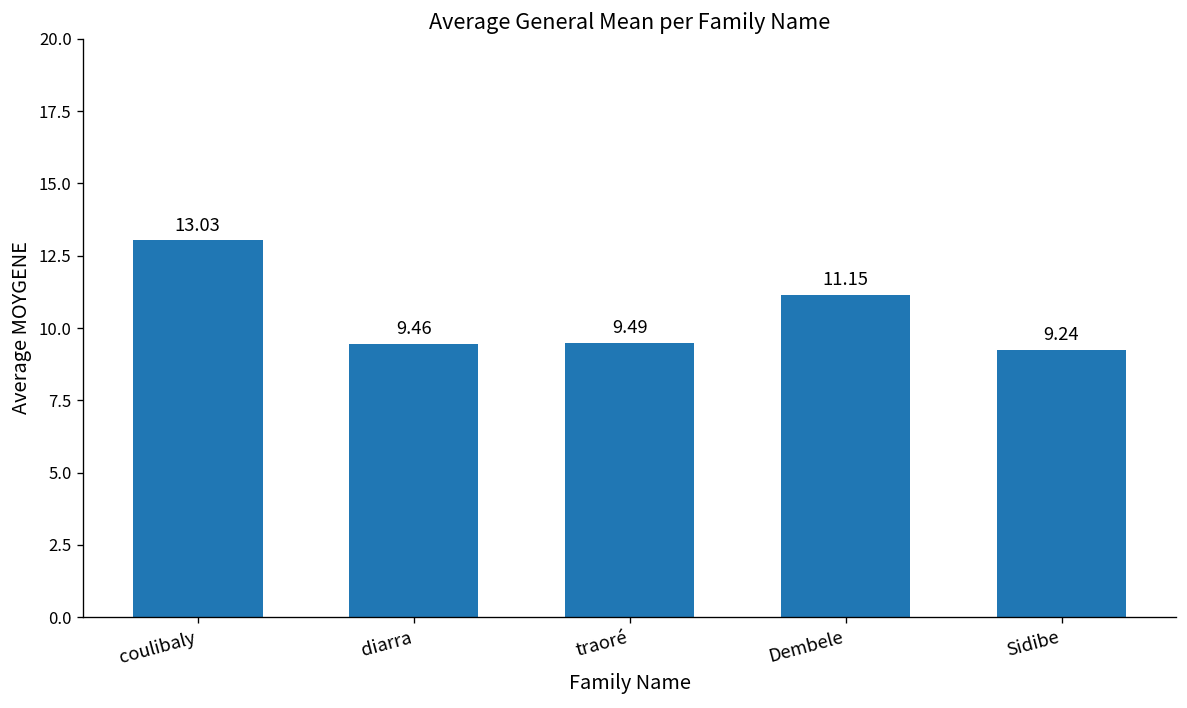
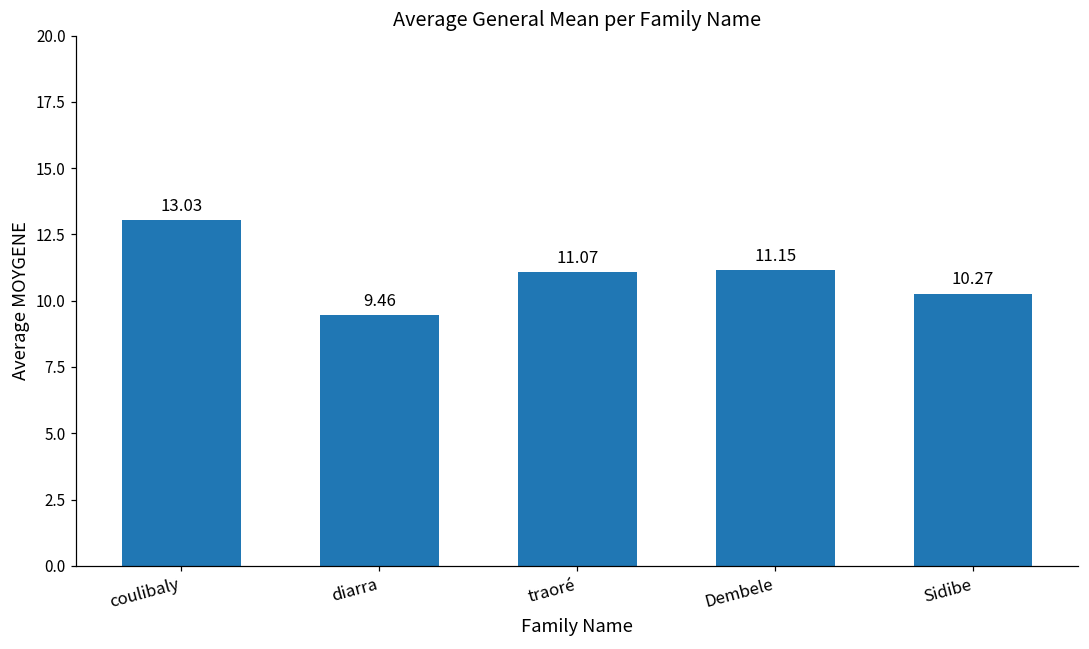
traoré: 9.49 -> 11.07
Sidibe: 9.24 -> 10.27
